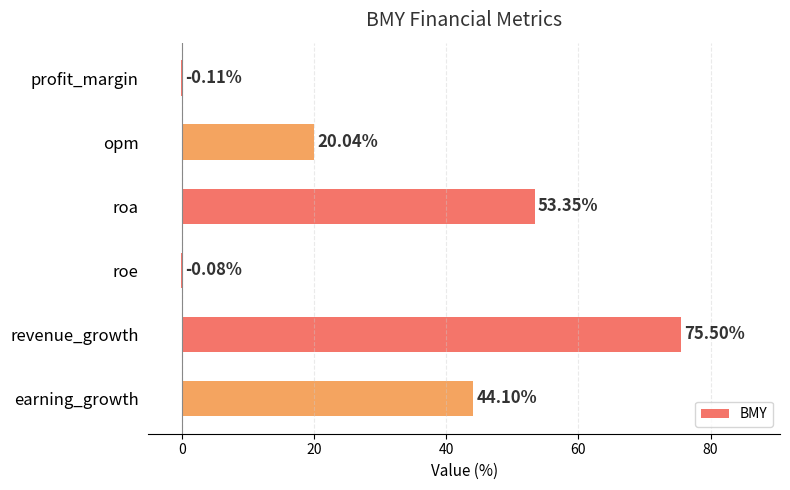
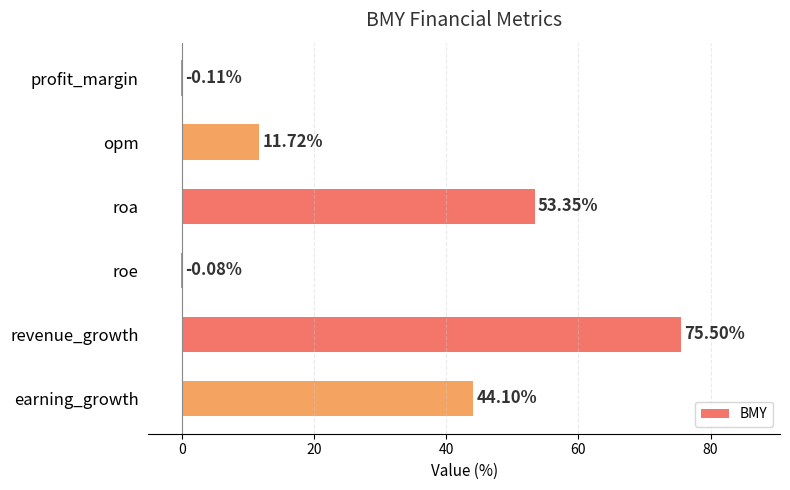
opm: 20.04% -> 11.72%
